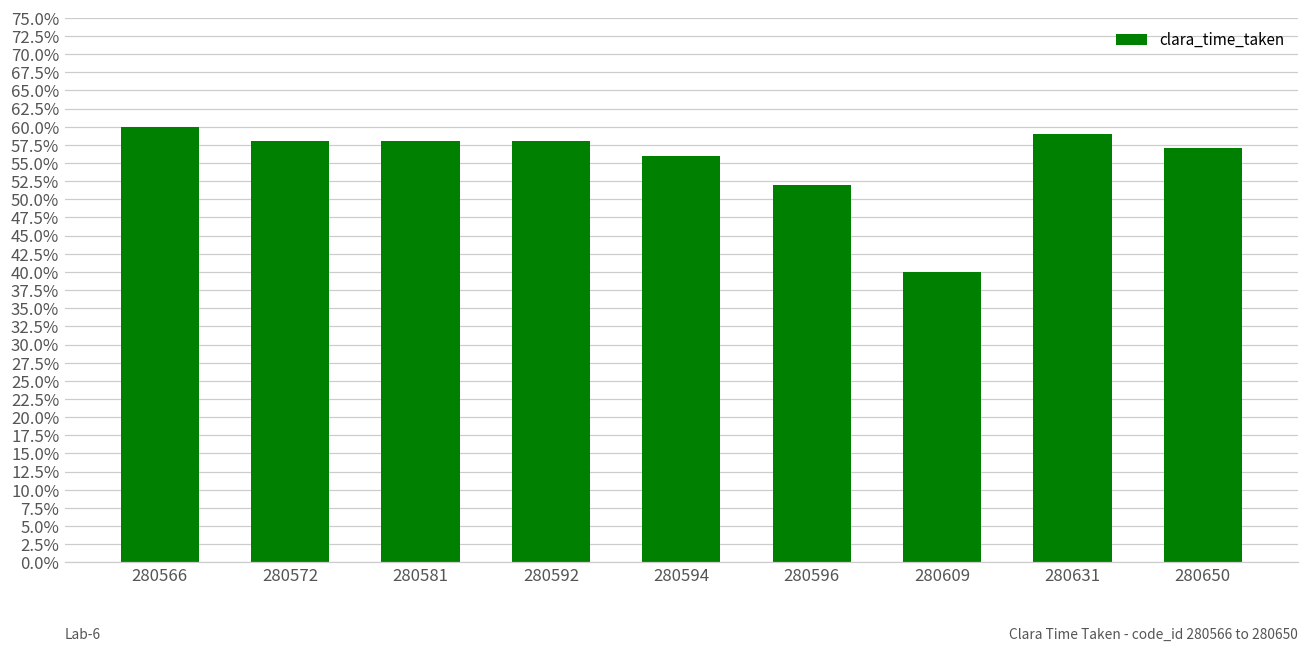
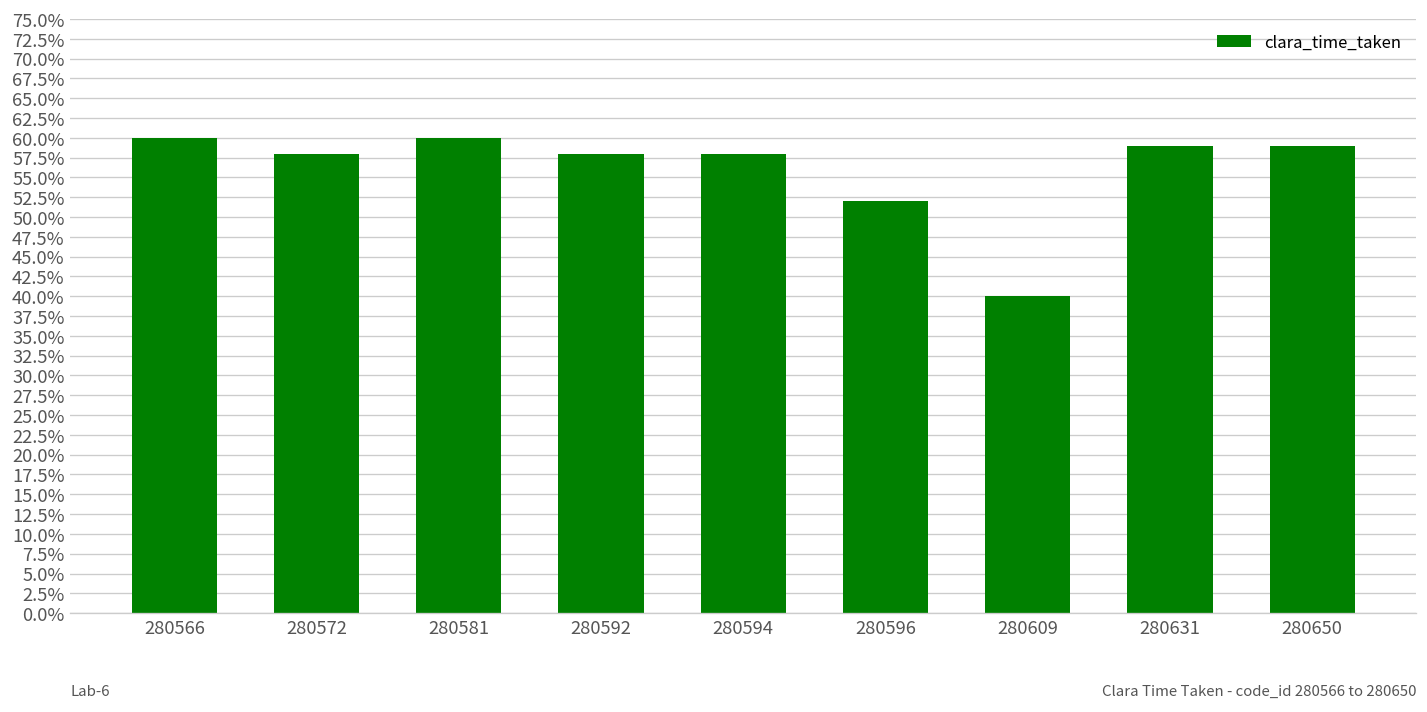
280581: 58% -> 60%
280594: 56% -> 58%
280650: 57% -> 59%
